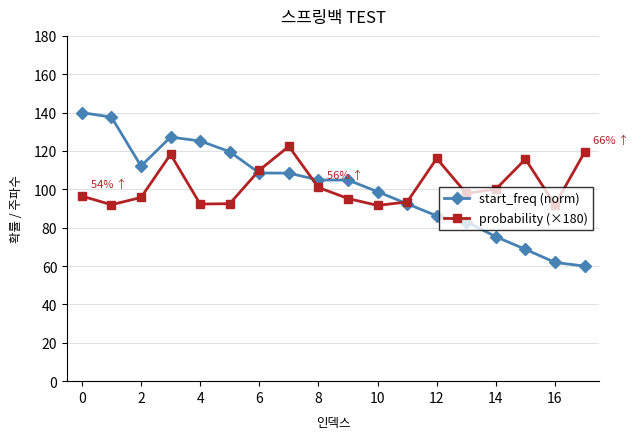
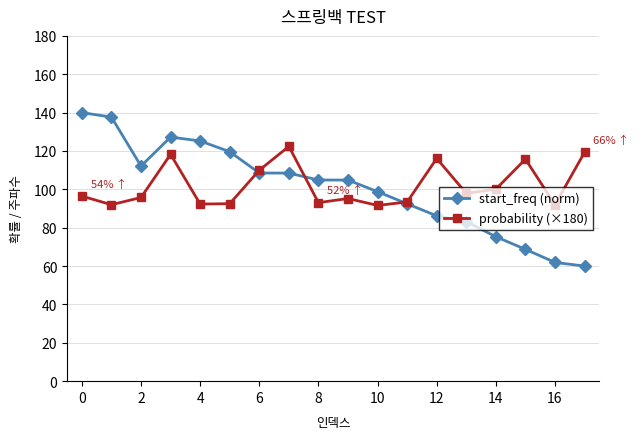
probability (×180), 8: 56% -> 52%
